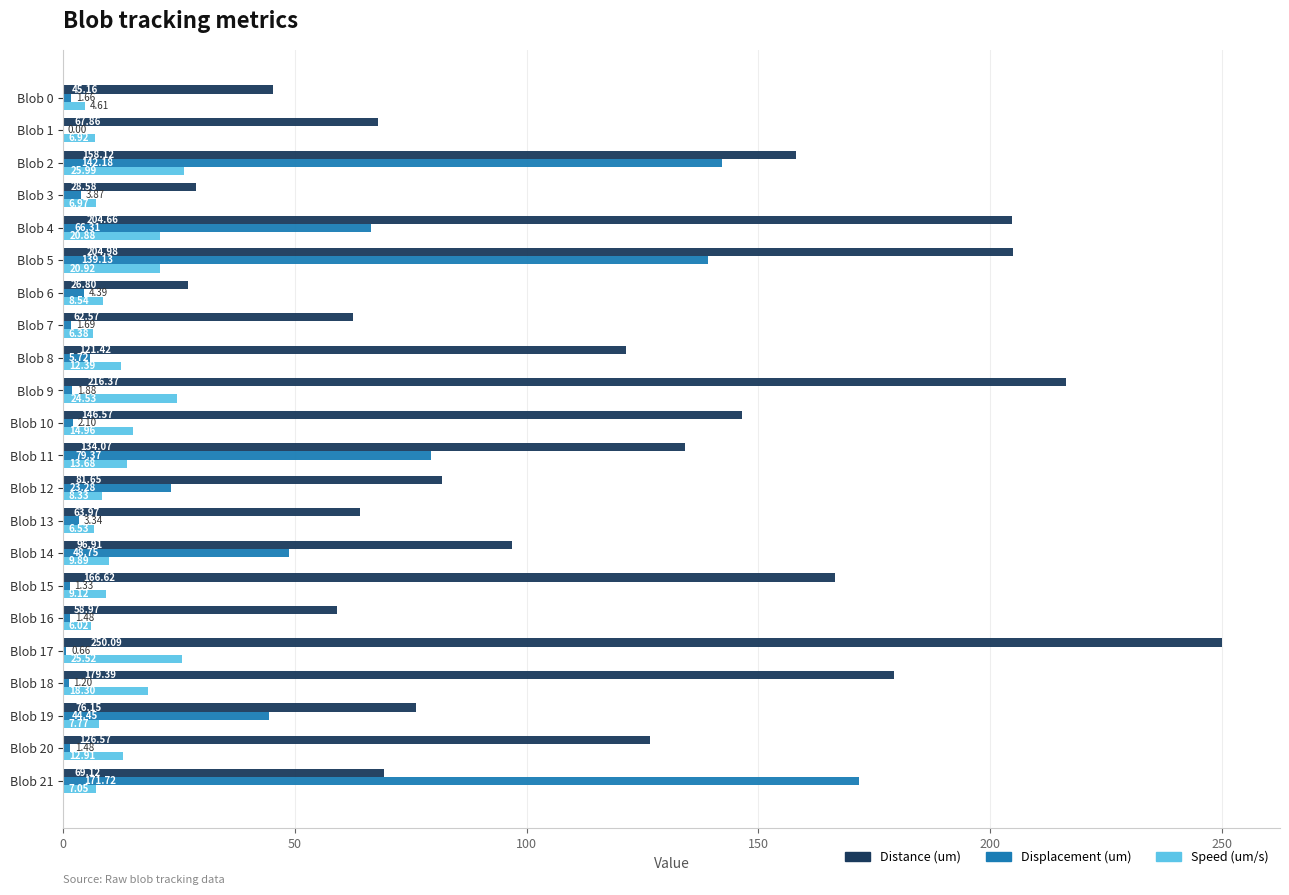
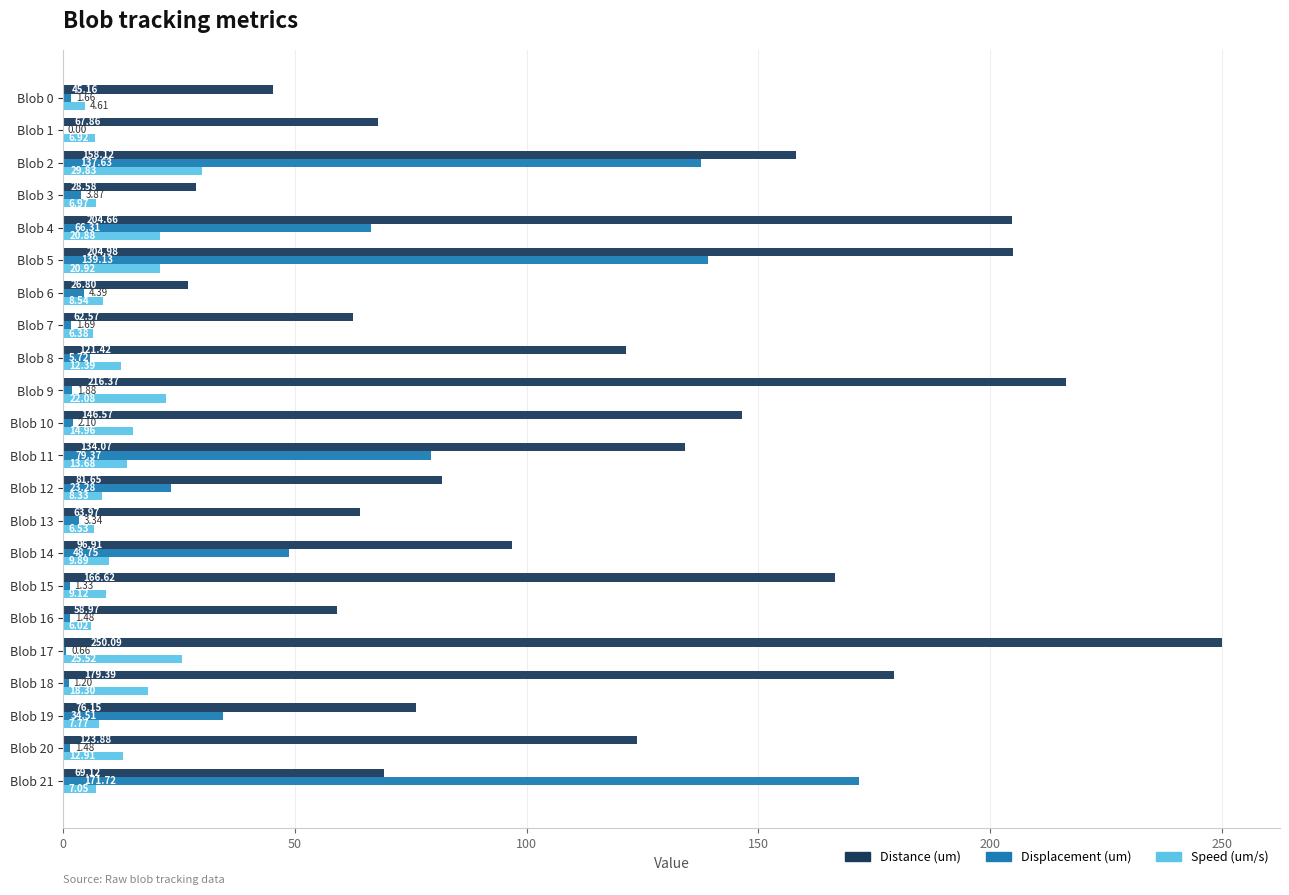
Displacement (um), Blob 2: 142.18 -> 137.63
Speed (um/s), Blob 2: 25.99 -> 29.83
Speed (um/s), Blob 9: 24.53 -> 22.08
Displacement (um), Blob 19: 44.45 -> 34.51
Distance (um), Blob 20: 126.57 -> 123.88
